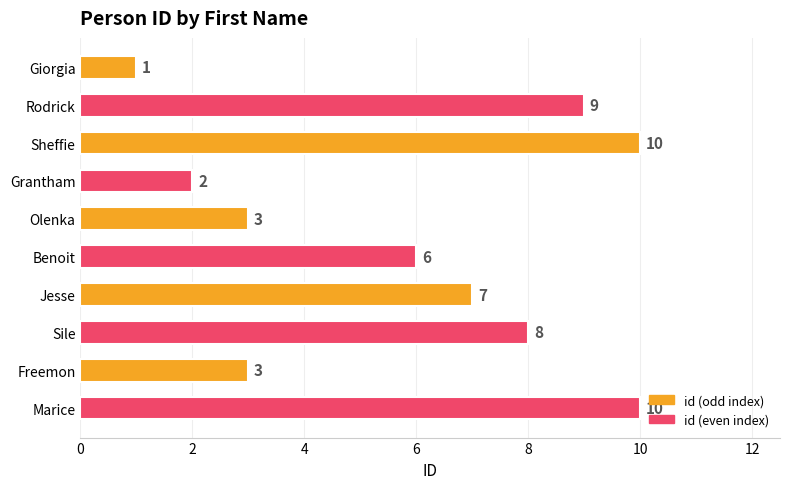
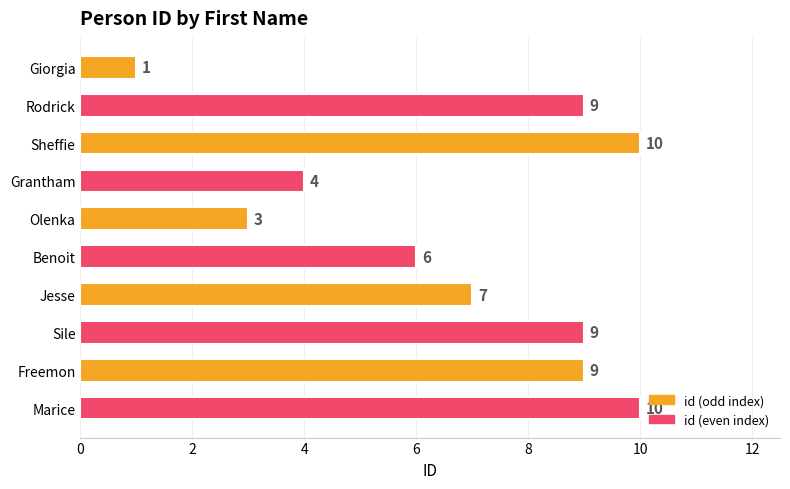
Grantham: 2 -> 4
Sile: 8 -> 9
Freemon: 3 -> 9
